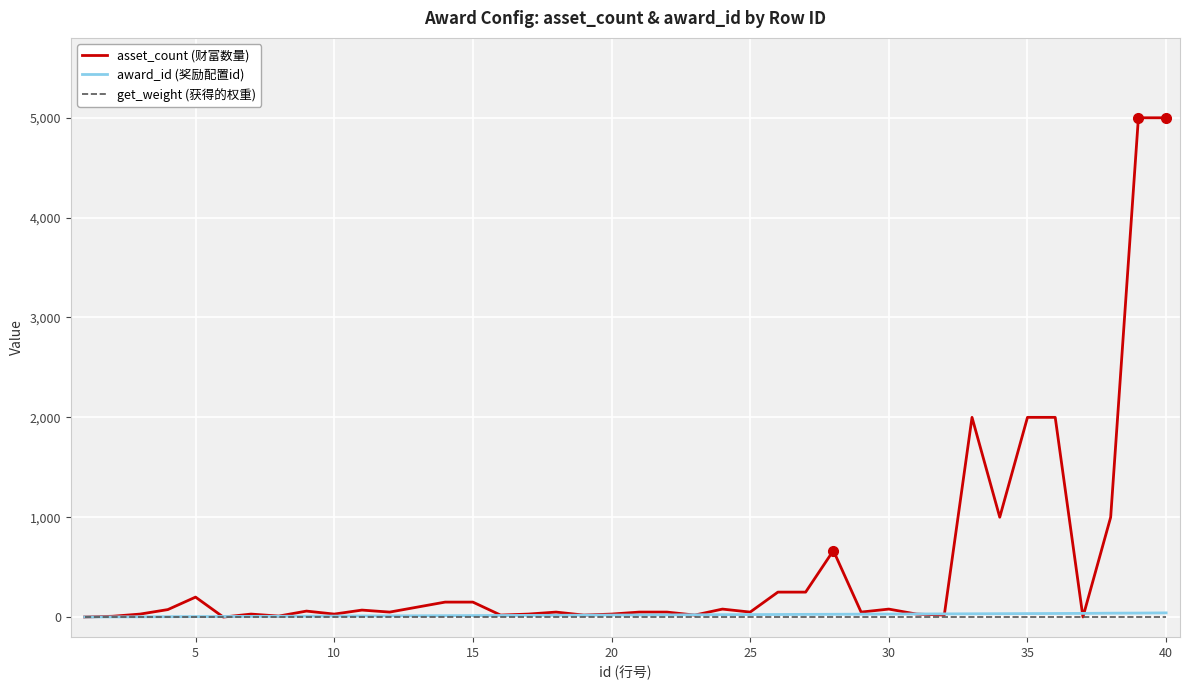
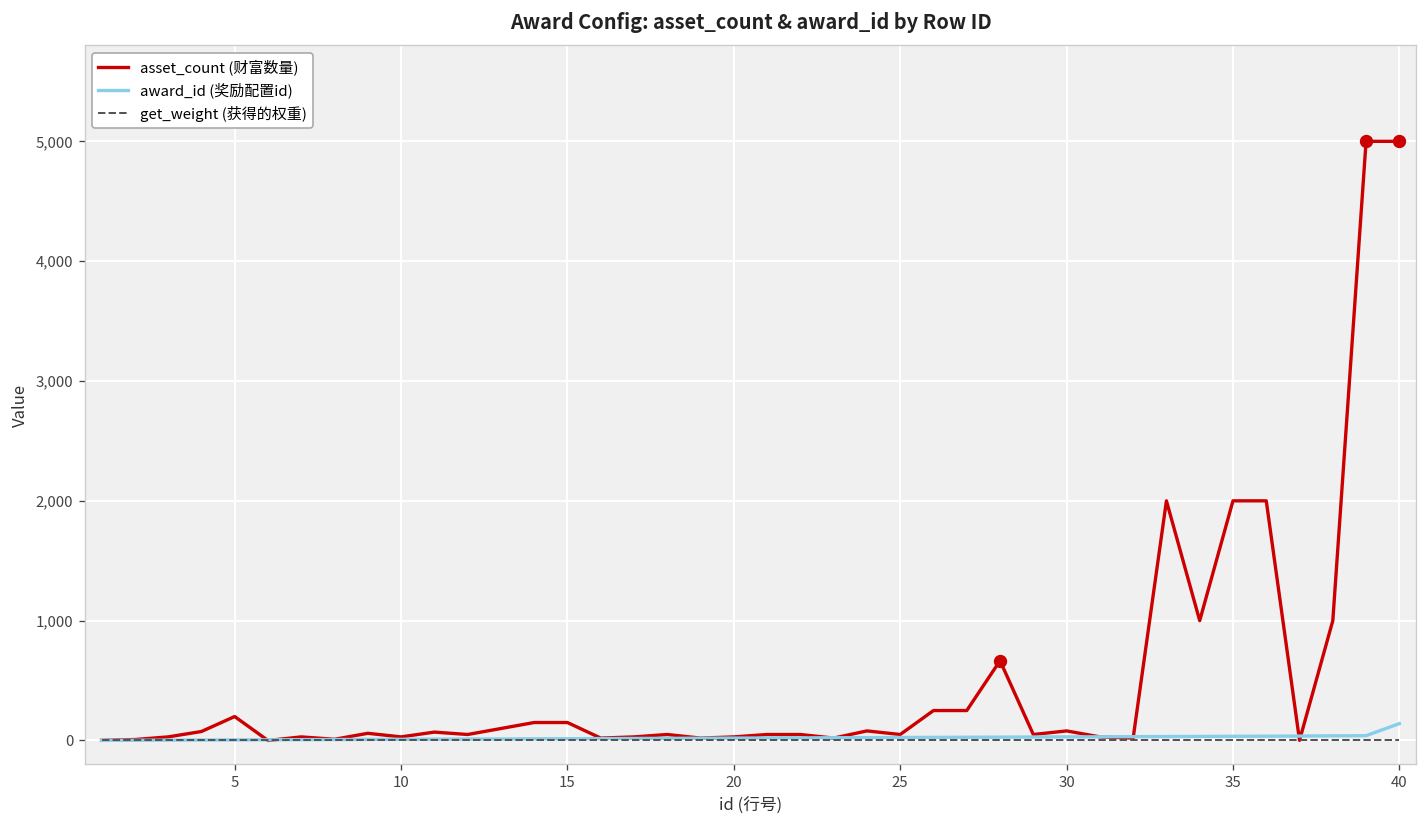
award_id (奖励配置id), 40: 0 -> 100
